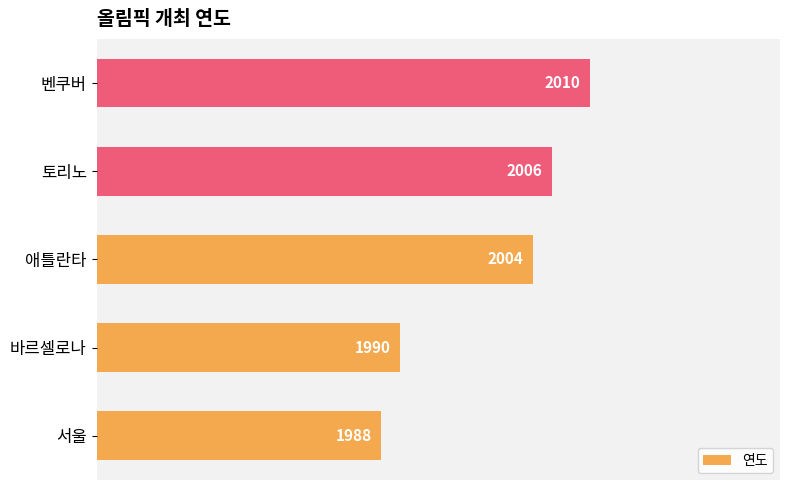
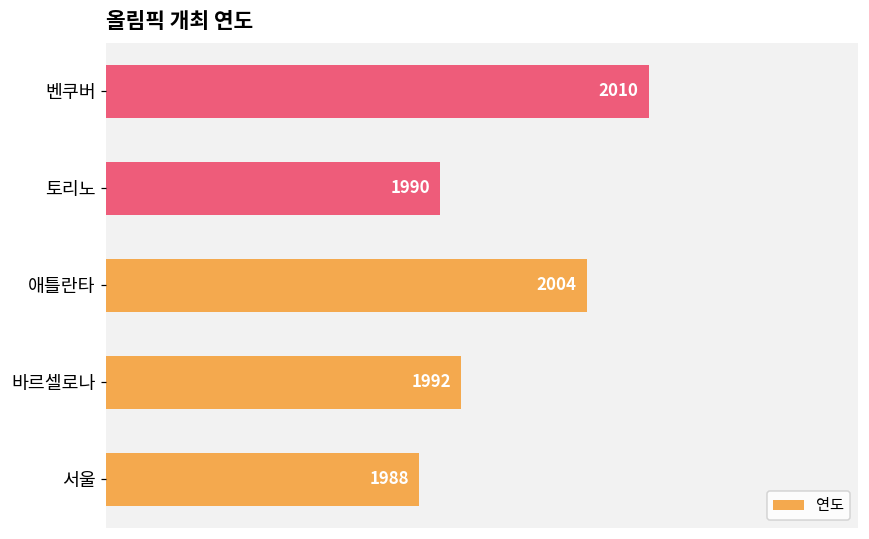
토리노: 2006 -> 1990
바르셀로나: 1990 -> 1992
